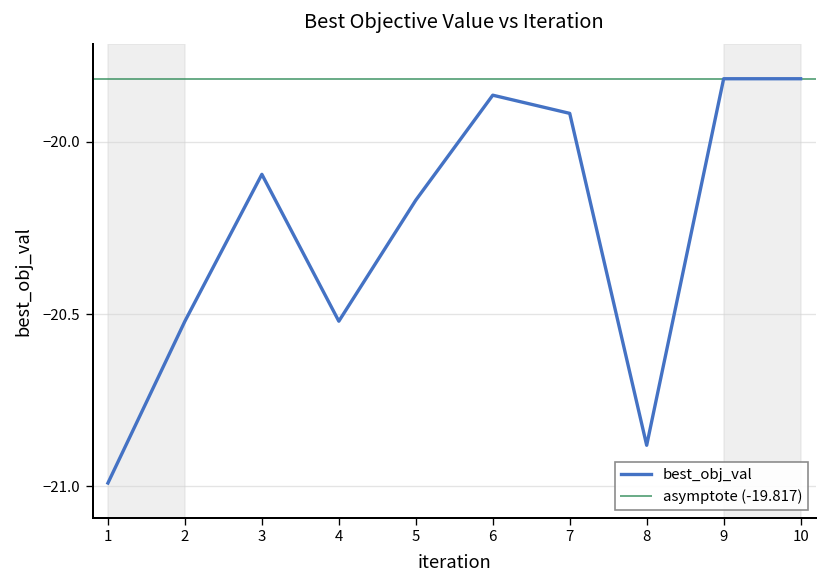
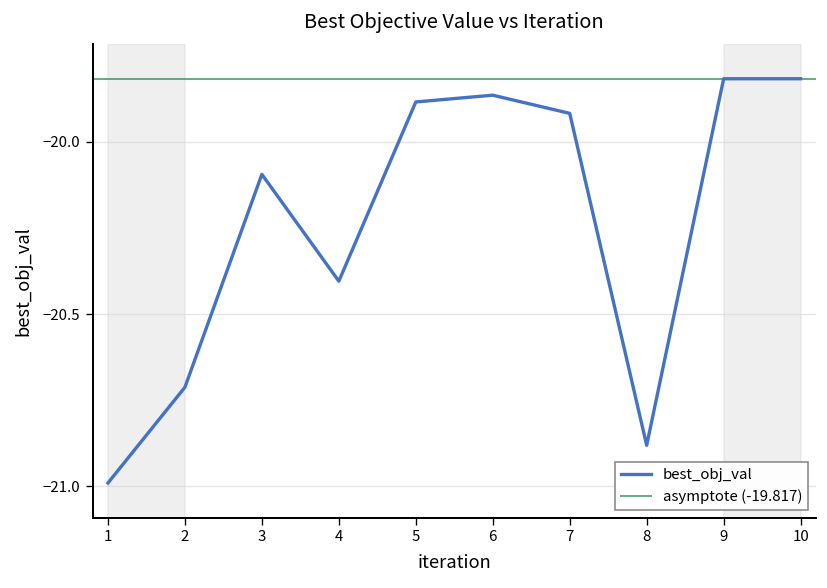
2: -20.52 -> -20.71
4: -20.52 -> -20.40
5: -20.17 -> -19.88
